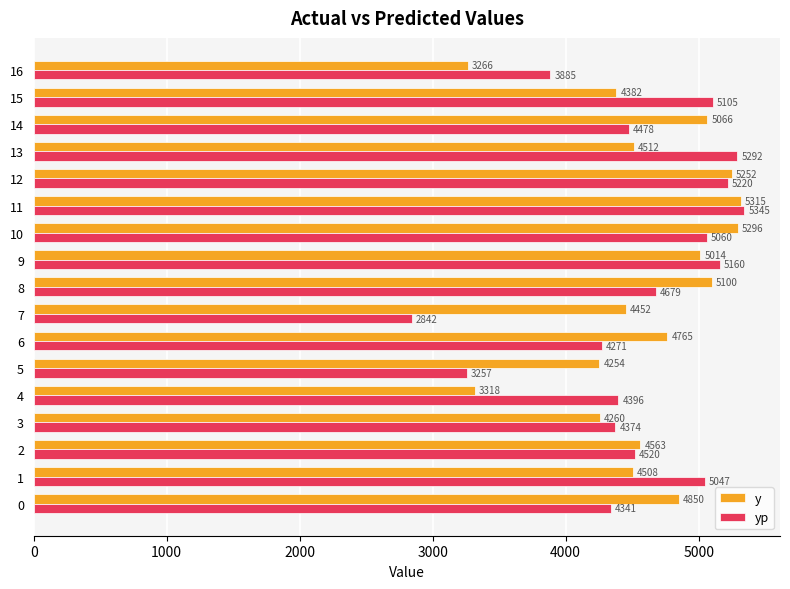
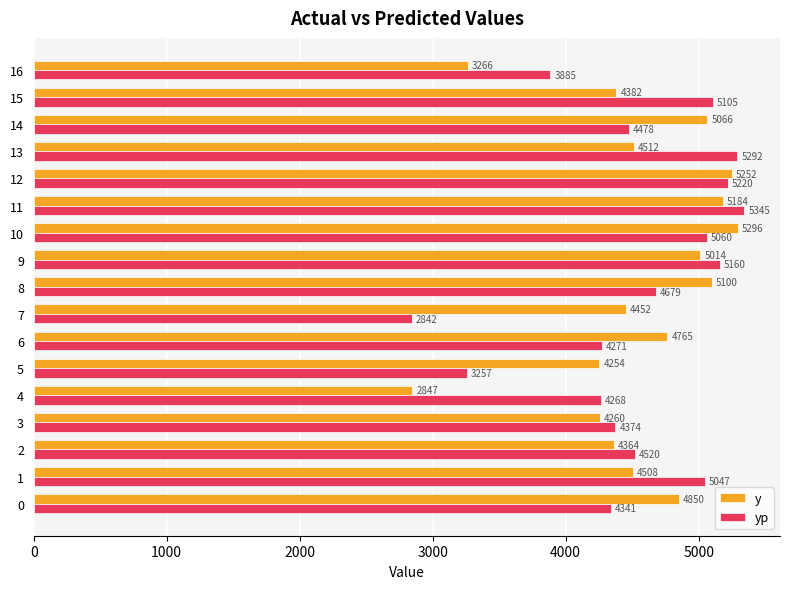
y, 11: 5315 -> 5184
y, 4: 3318 -> 2847
yp, 4: 4396 -> 4268
y, 2: 4563 -> 4364
